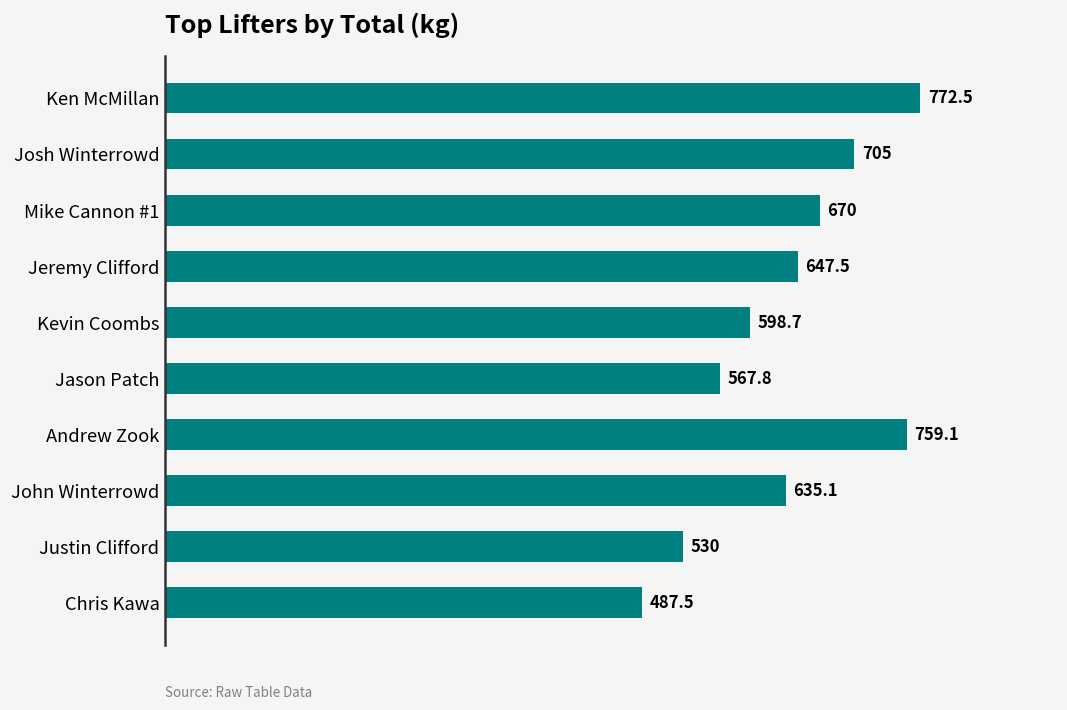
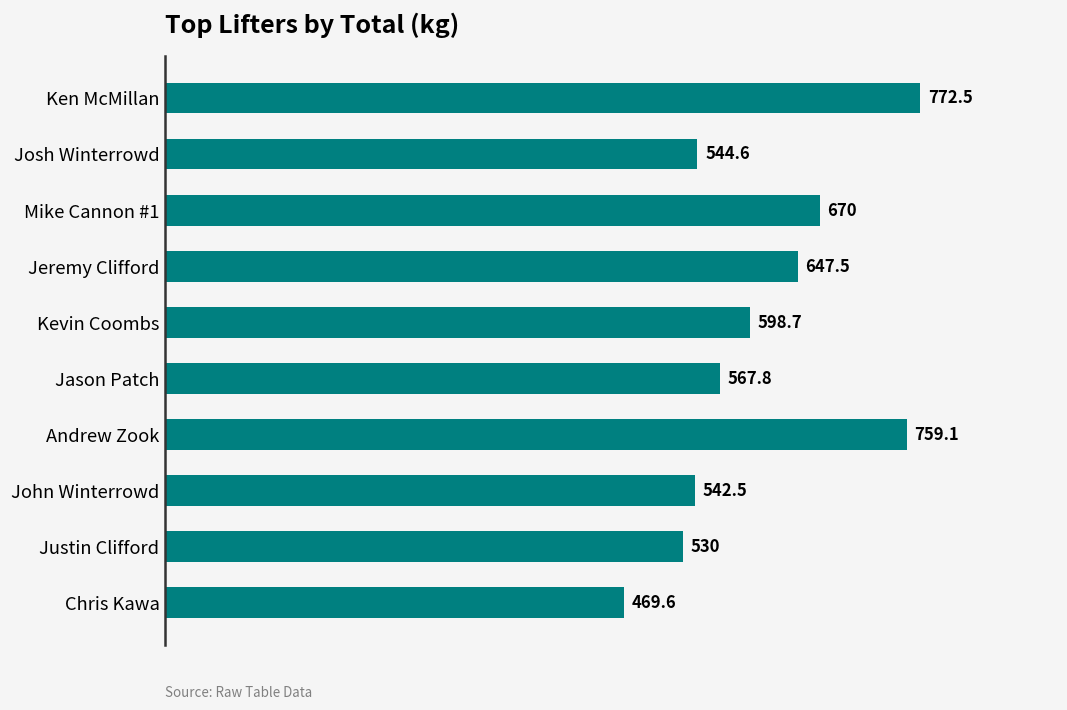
Josh Winterrowd: 705 -> 544.6
John Winterrowd: 635.1 -> 542.5
Chris Kawa: 487.5 -> 469.6
